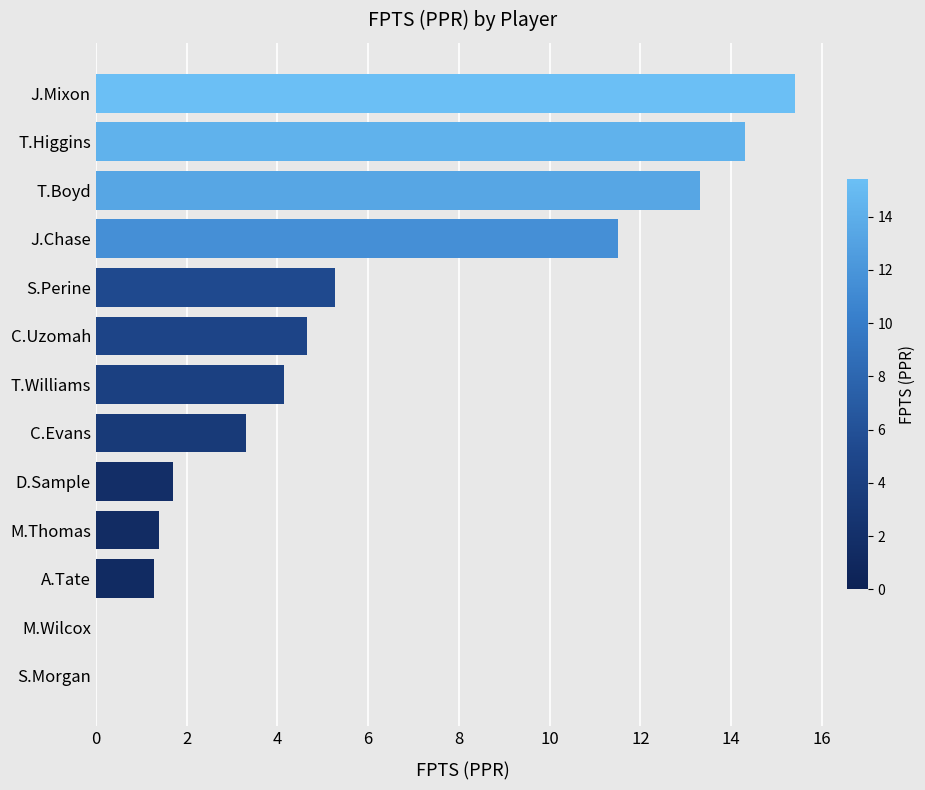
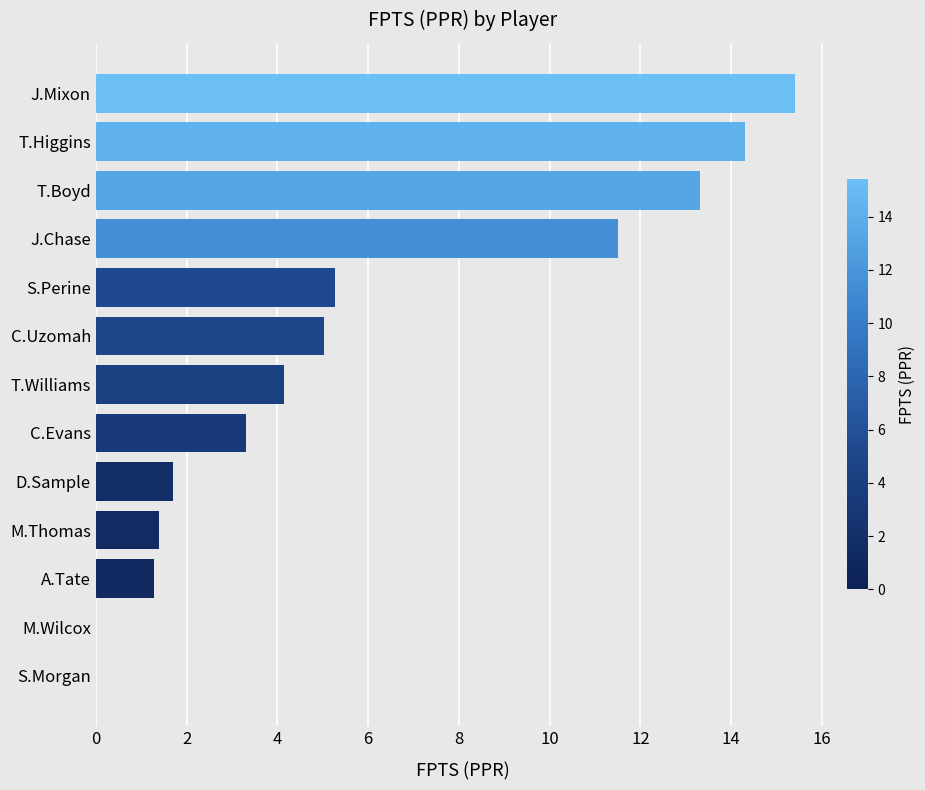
C.Uzomah: 4.7 -> 5.0
